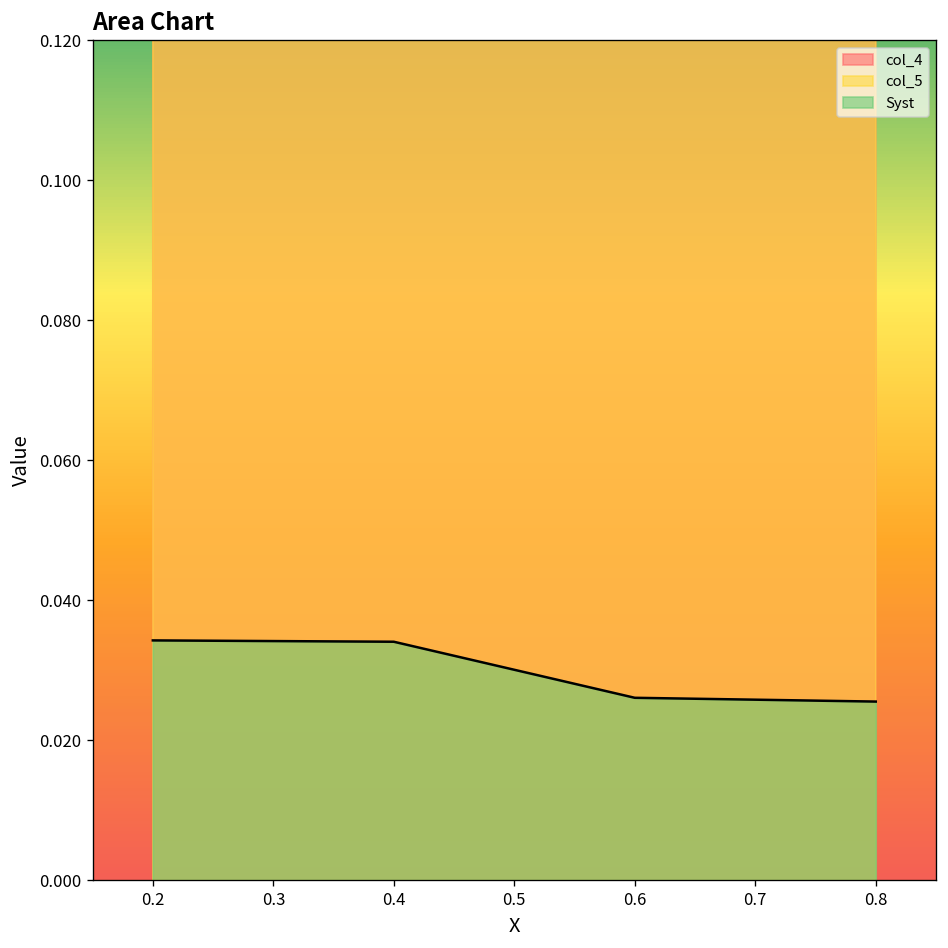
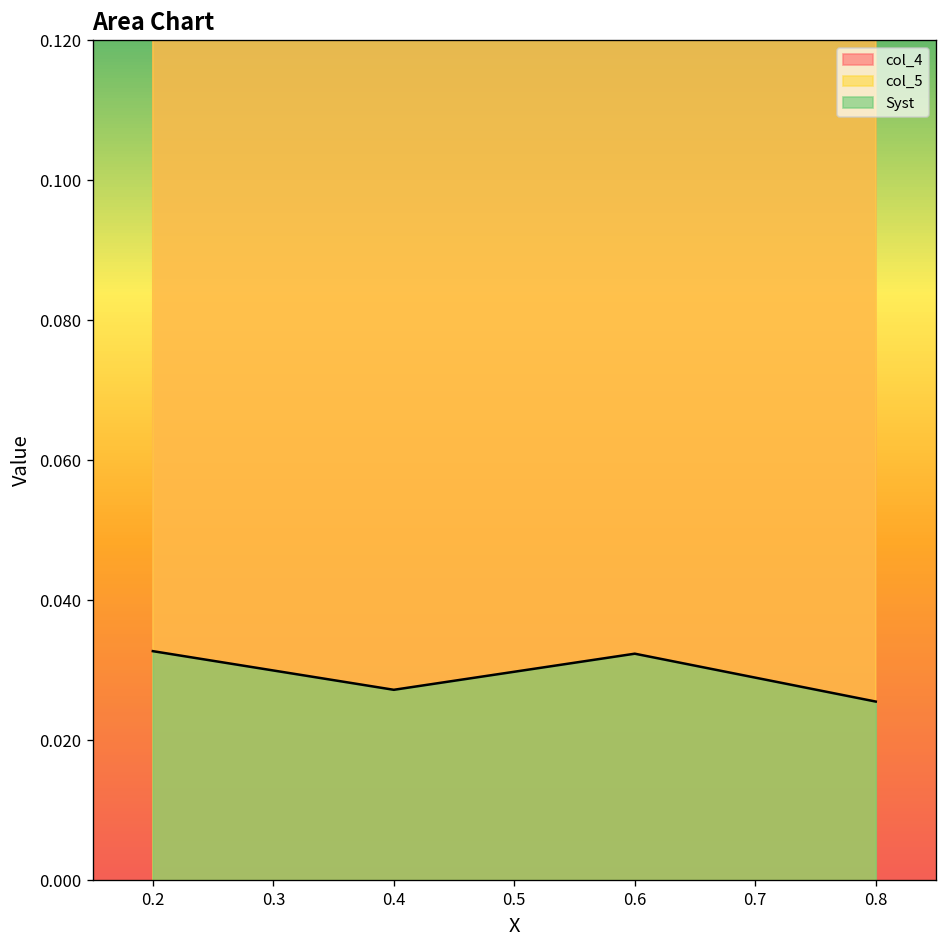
Syst, 0.2: 0.034 -> 0.033
Syst, 0.4: 0.034 -> 0.027
Syst, 0.6: 0.026 -> 0.032
